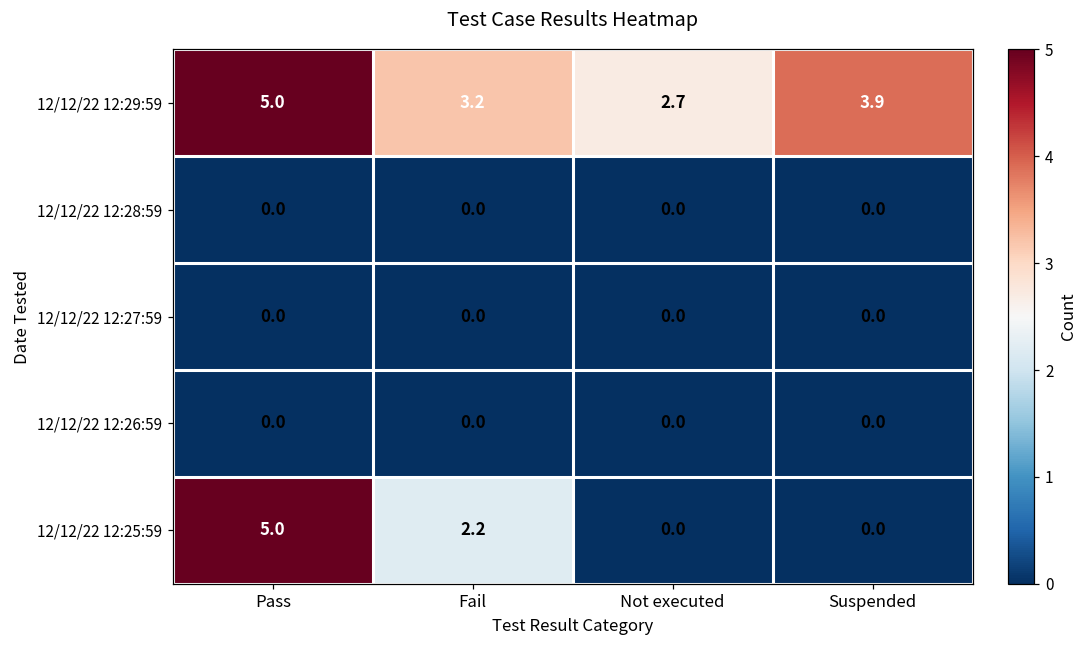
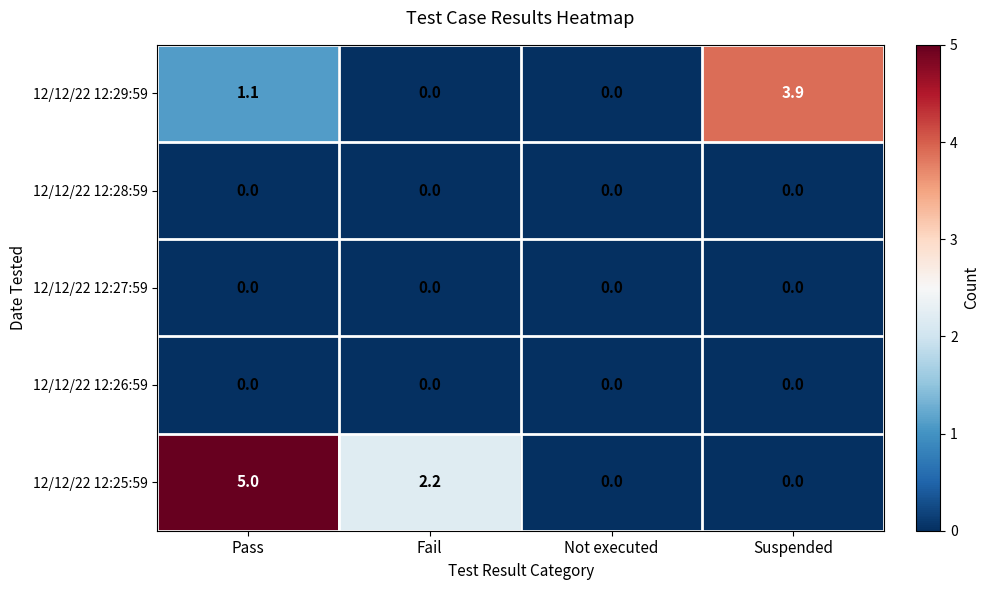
12/12/22 12:29:59, Pass: 5.0 -> 1.1
12/12/22 12:29:59, Fail: 3.2 -> 0.0
12/12/22 12:29:59, Not executed: 2.7 -> 0.0
